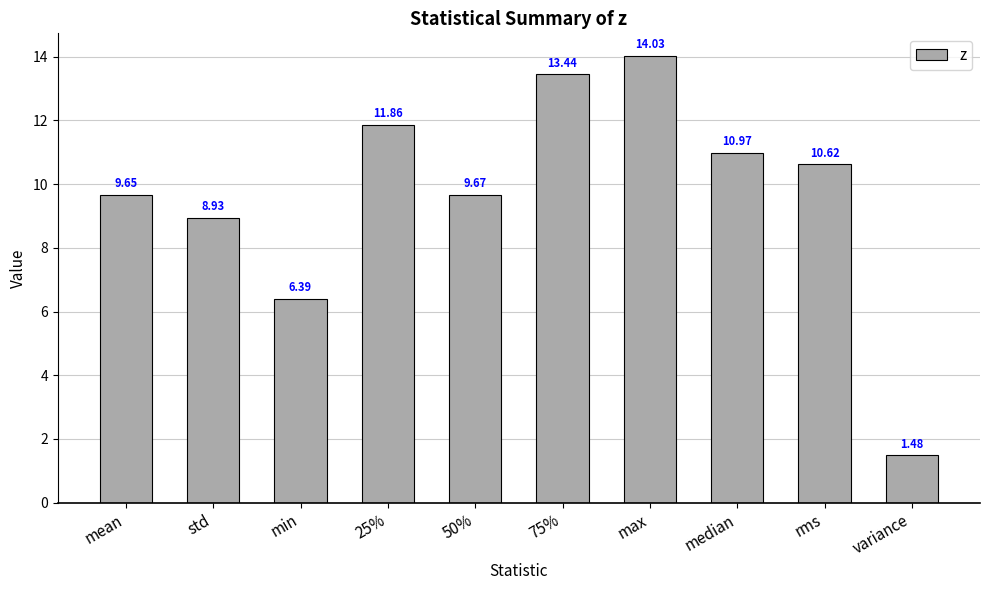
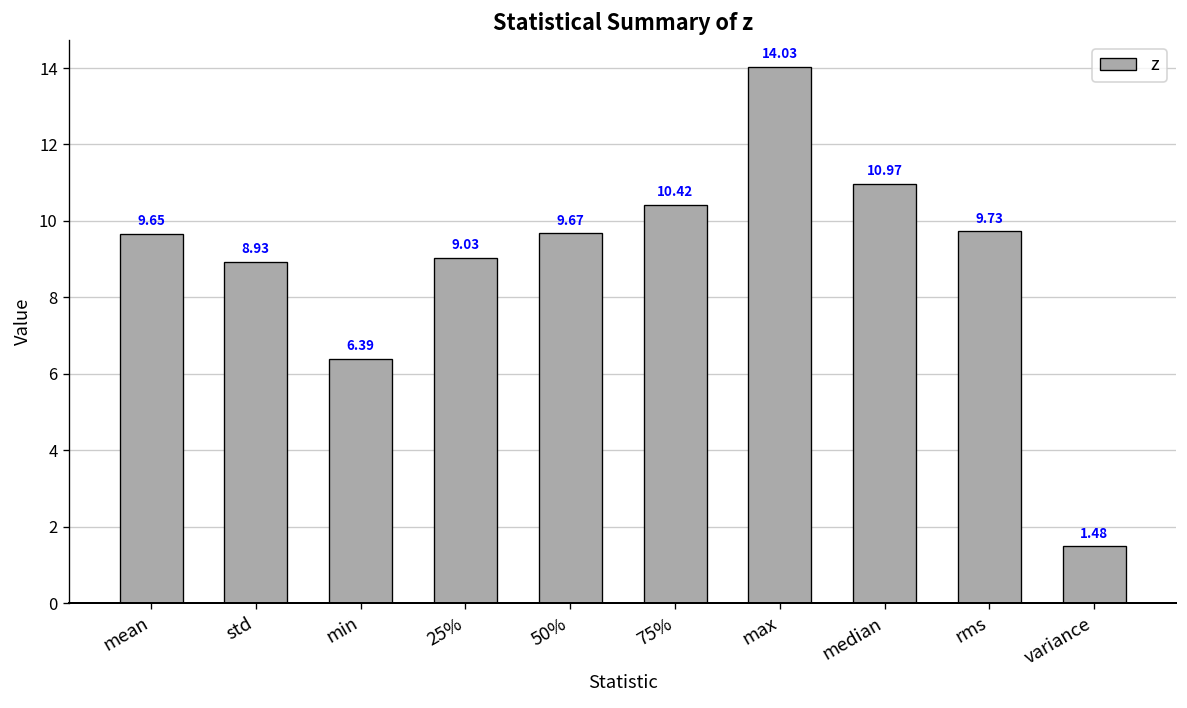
25%: 11.86 -> 9.03
75%: 13.44 -> 10.42
rms: 10.62 -> 9.73
